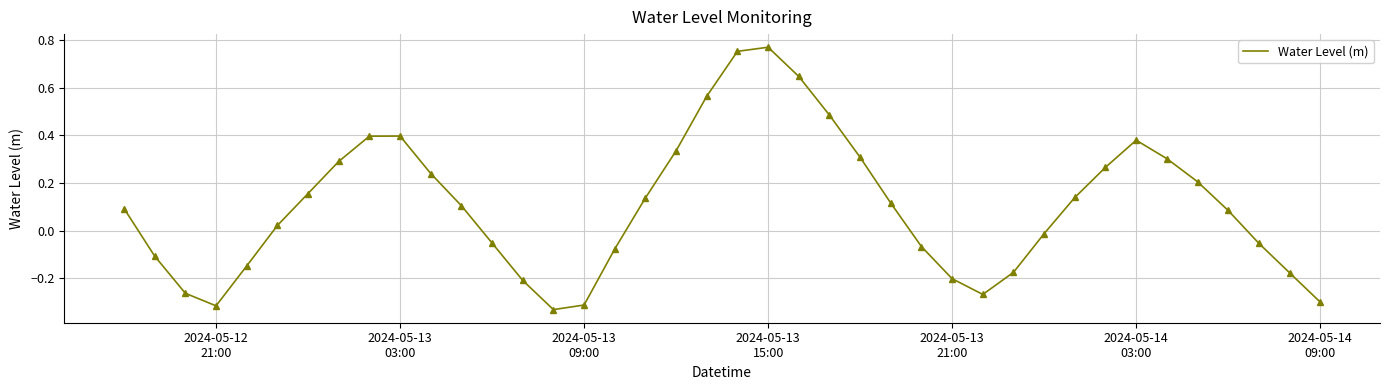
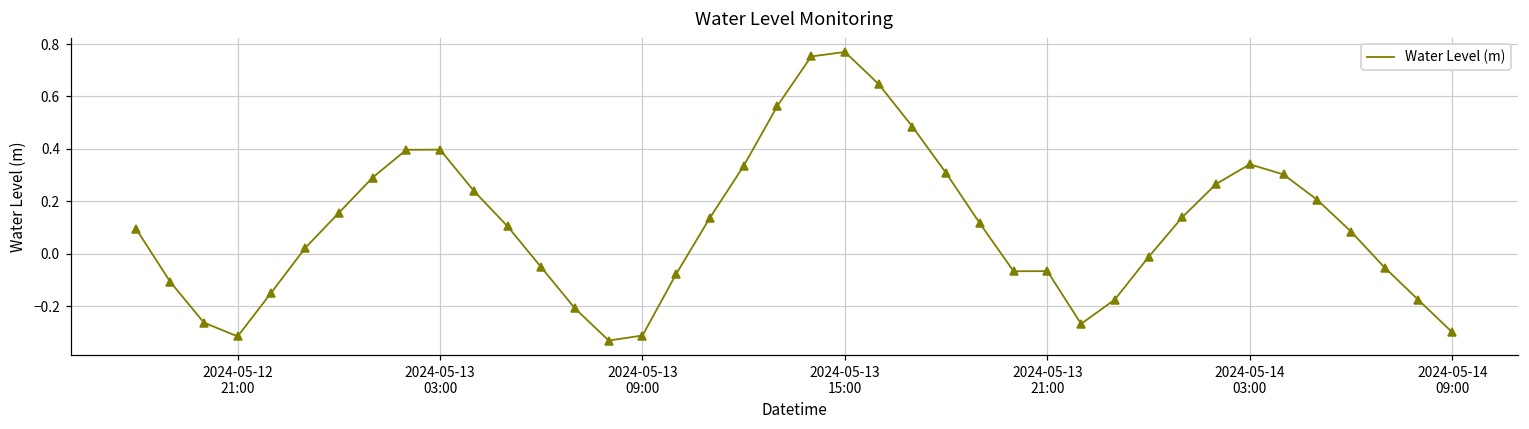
2024-05-13 21:00: -0.20 -> -0.07
2024-05-14 03:00: 0.38 -> 0.34
